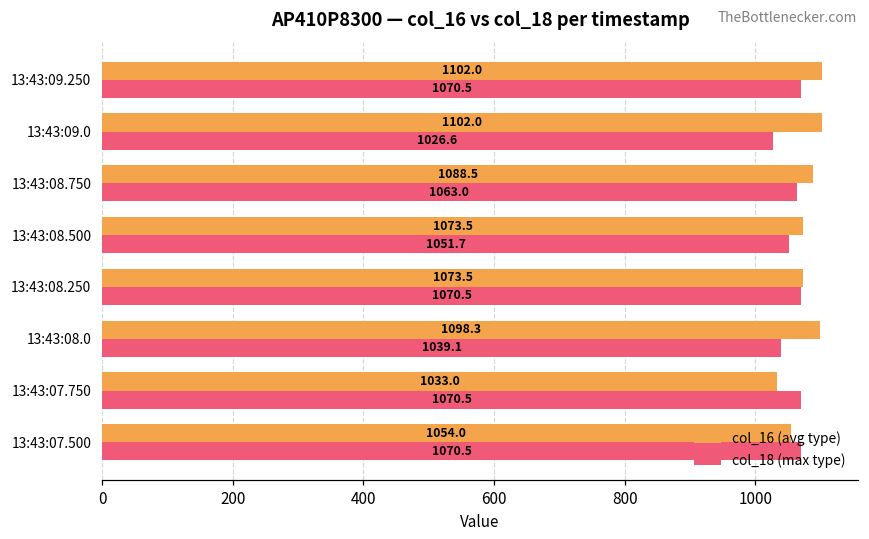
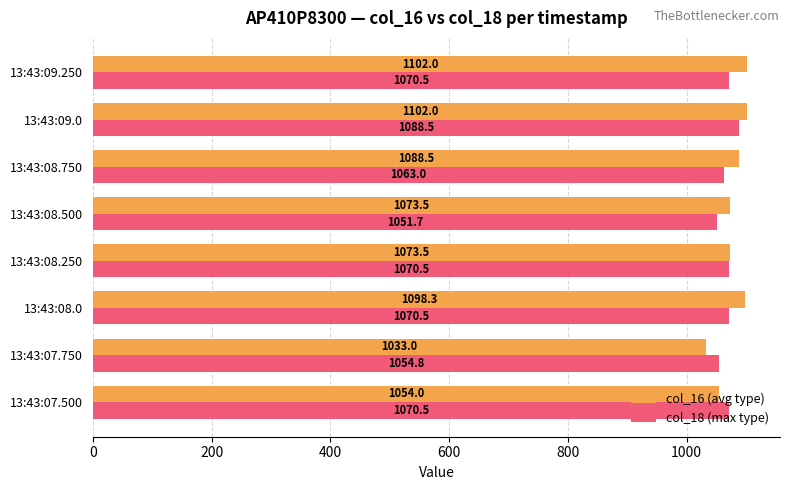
col_18 (max type), 13:43:09.0: 1026.6 -> 1088.5
col_18 (max type), 13:43:08.0: 1039.1 -> 1070.5
col_18 (max type), 13:43:07.750: 1070.5 -> 1054.8
